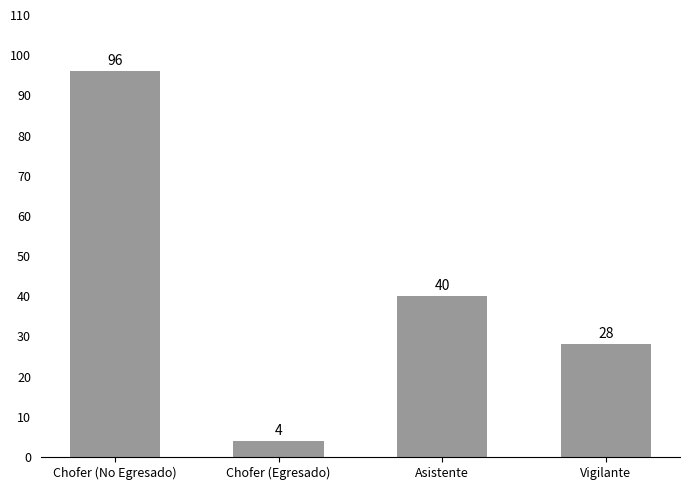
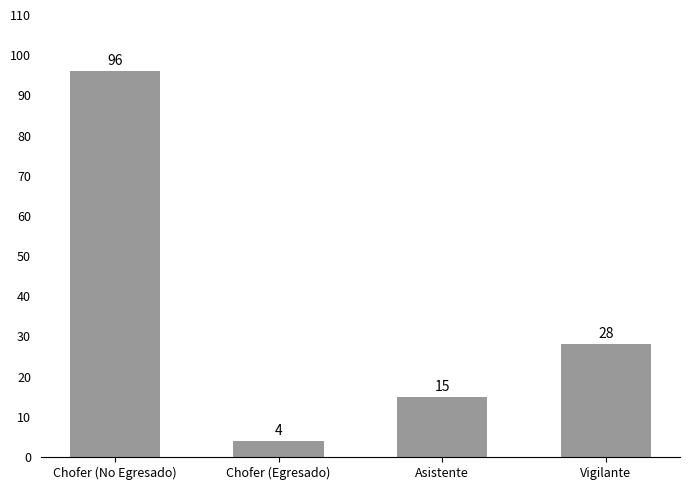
Asistente: 40 -> 15
